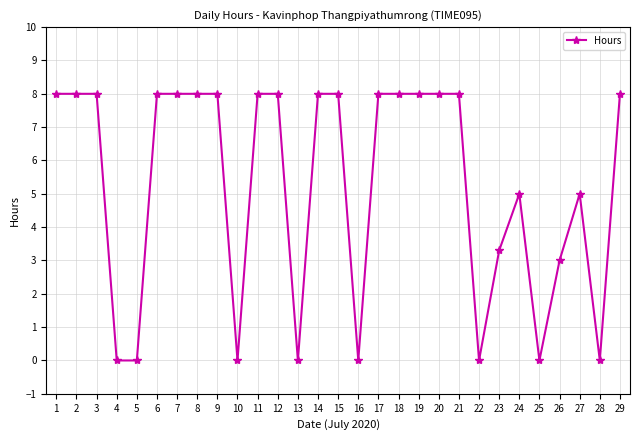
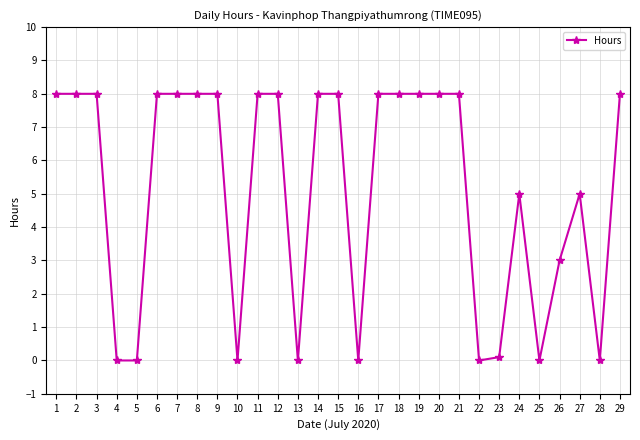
23: 3.3 -> 0.1
